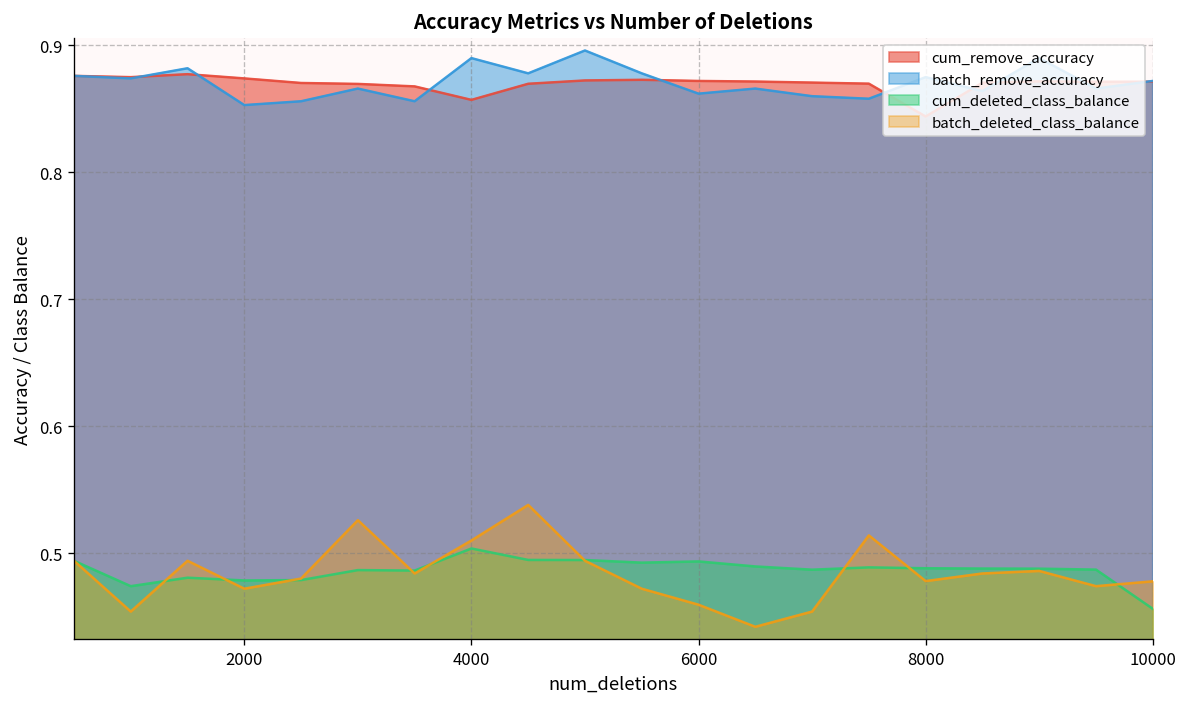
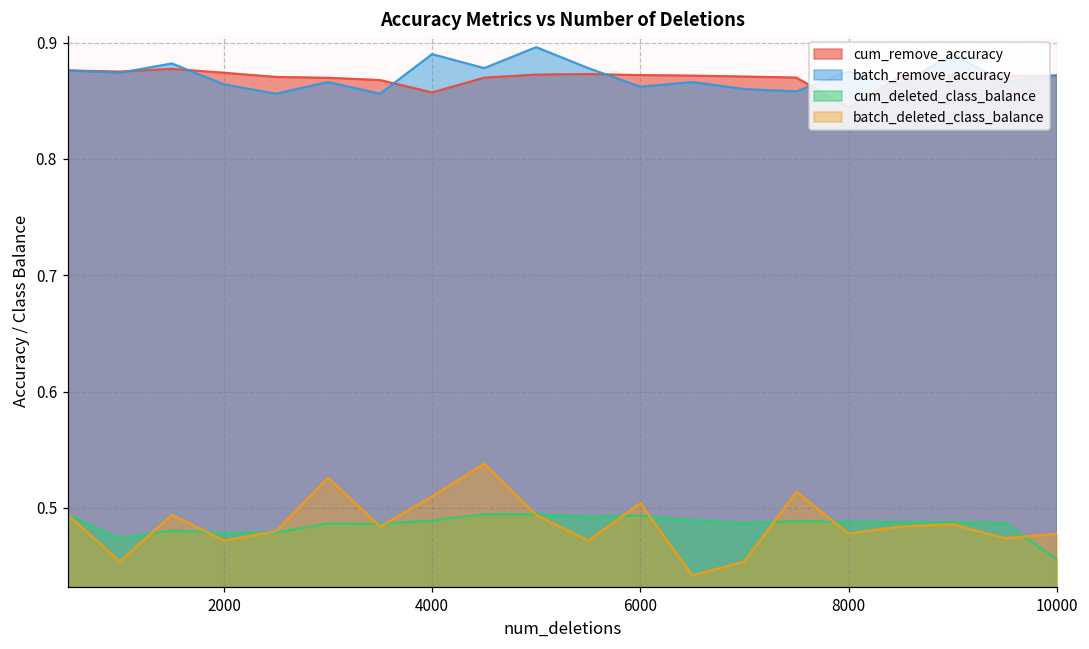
batch_remove_accuracy, 2000: 0.853 -> 0.864
cum_deleted_class_balance, 4000: 0.504 -> 0.489
batch_deleted_class_balance, 6000: 0.459 -> 0.504
